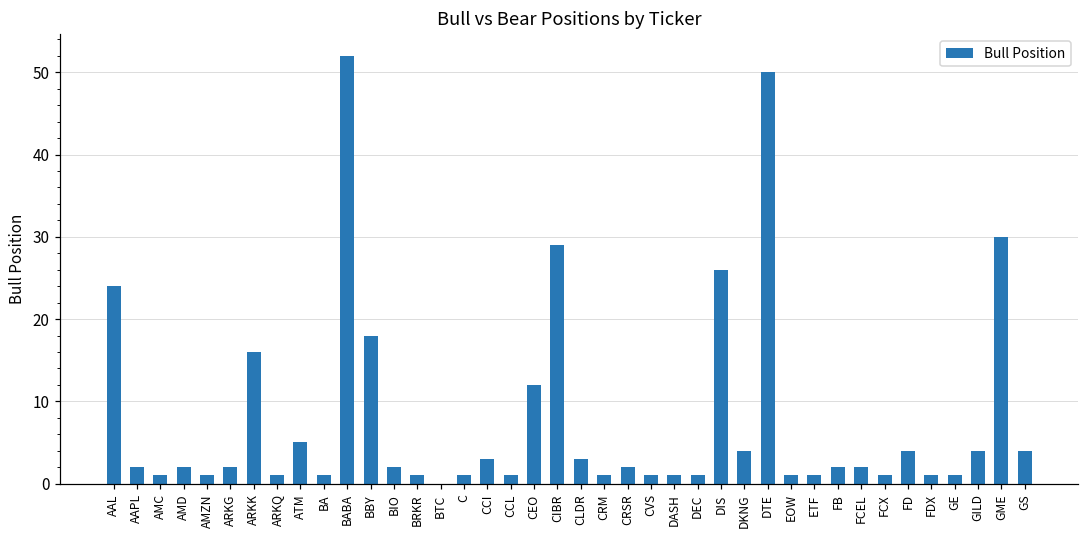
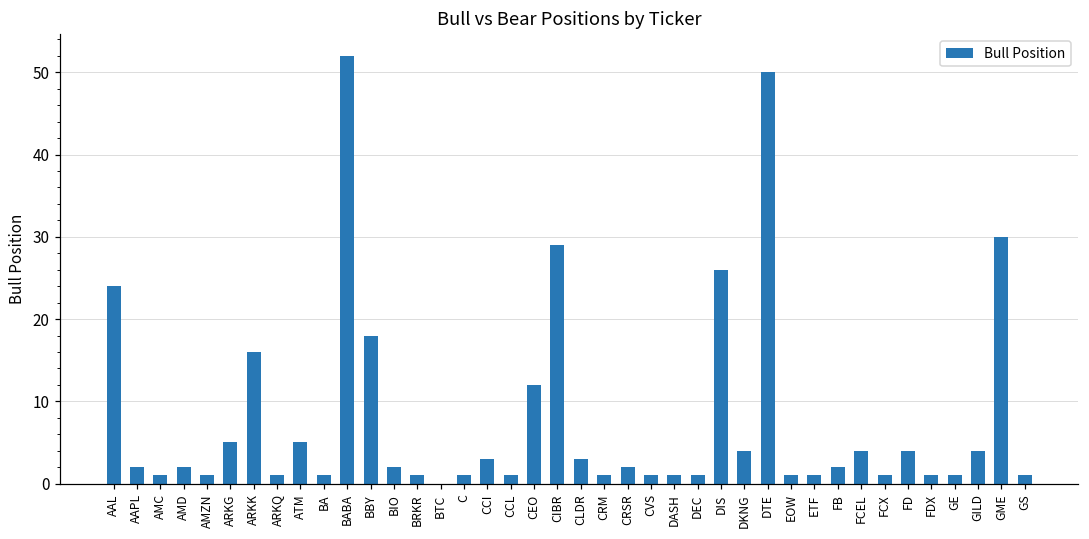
ARKG: 2 -> 5
FCEL: 2 -> 4
GS: 4 -> 1
